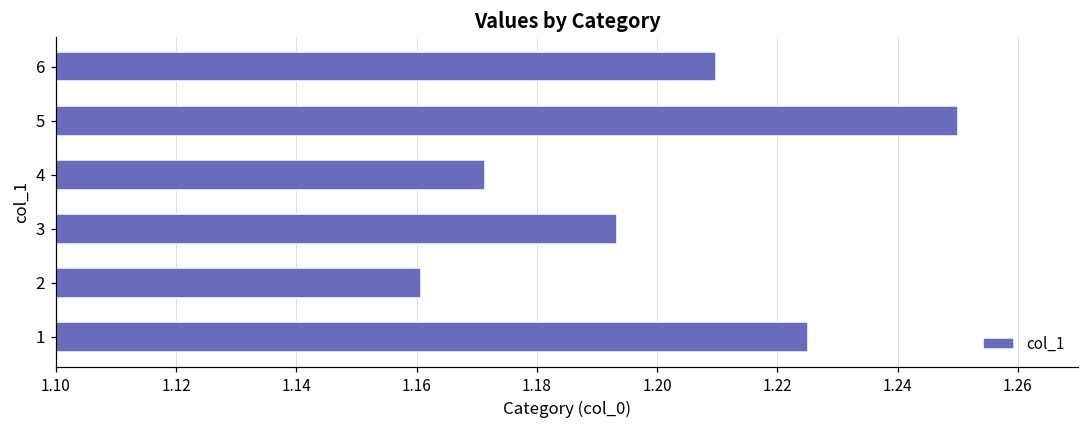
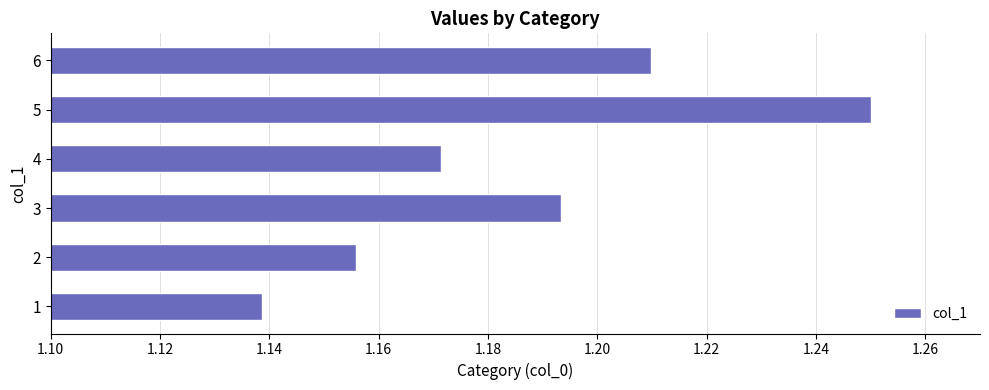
2: 1.161 -> 1.156
1: 1.225 -> 1.139
